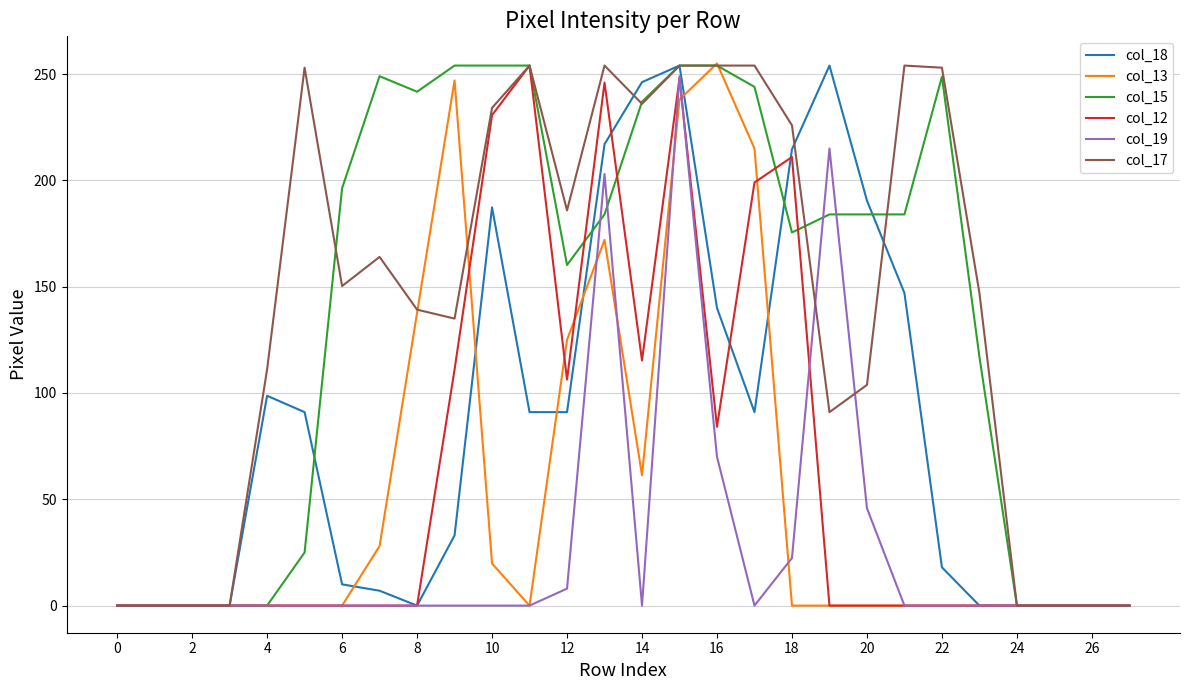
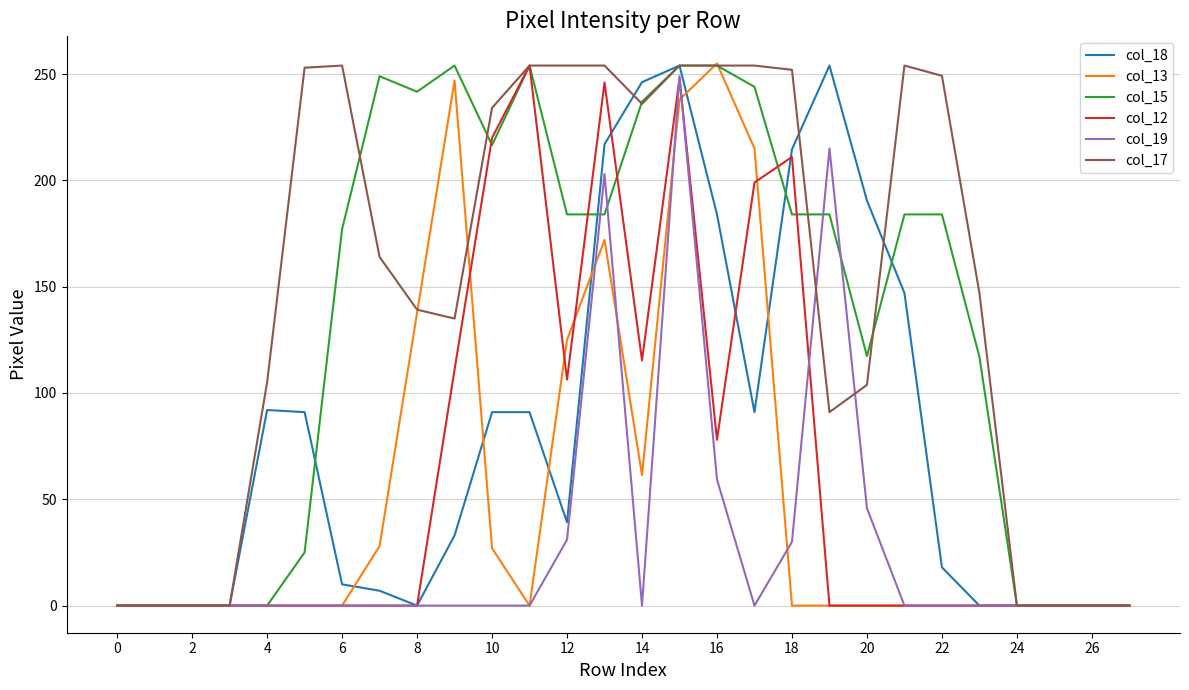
col_18, 4: 99 -> 92
col_17, 4: 111 -> 105
col_15, 6: 196 -> 177
col_17, 6: 150 -> 254
col_18, 10: 187 -> 91
col_13, 10: 20 -> 27
col_15, 10: 254 -> 217
col_12, 10: 231 -> 220
col_18, 12: 91 -> 39
col_15, 12: 160 -> 184
col_19, 12: 8 -> 31
col_17, 12: 186 -> 254
col_18, 16: 140 -> 184
col_12, 16: 84 -> 78
col_19, 16: 70 -> 59
col_15, 18: 176 -> 184
col_19, 18: 22 -> 30
col_17, 18: 226 -> 252
col_15, 20: 184 -> 117
col_15, 22: 249 -> 184
col_17, 22: 253 -> 249
